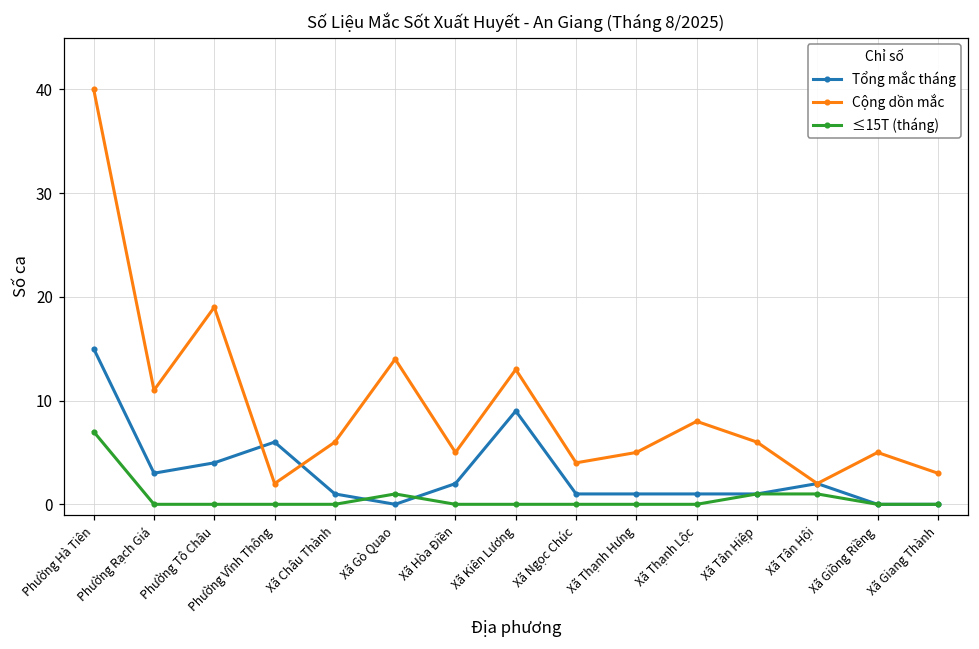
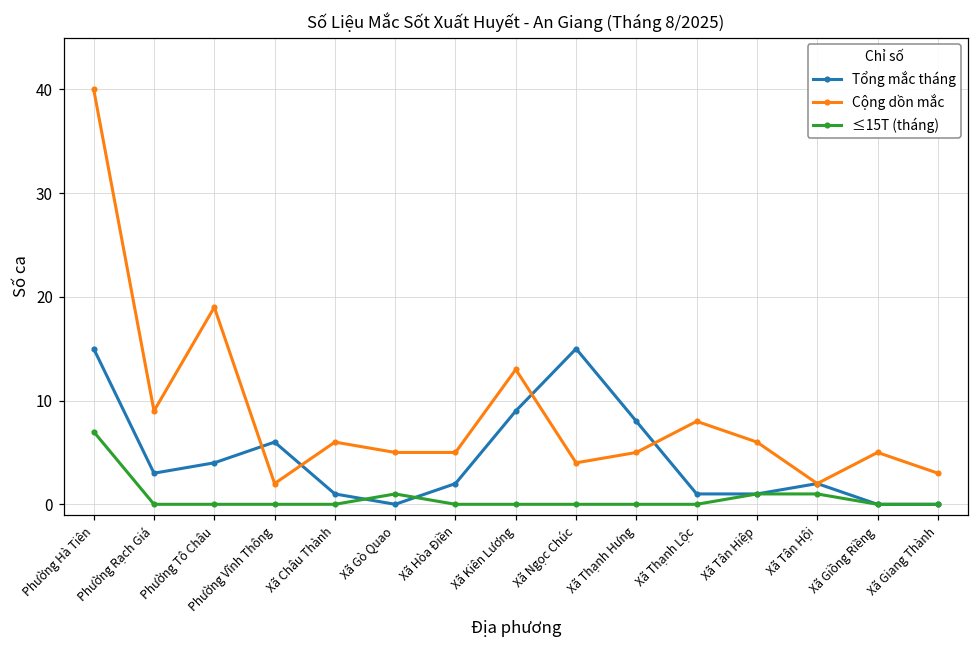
Cộng dồn mắc, Phường Rạch Giá: 11 -> 9
Cộng dồn mắc, Xã Gò Quao: 14 -> 5
Tổng mắc tháng, Xã Ngọc Chúc: 1 -> 15
Tổng mắc tháng, Xã Thạnh Hưng: 1 -> 8
